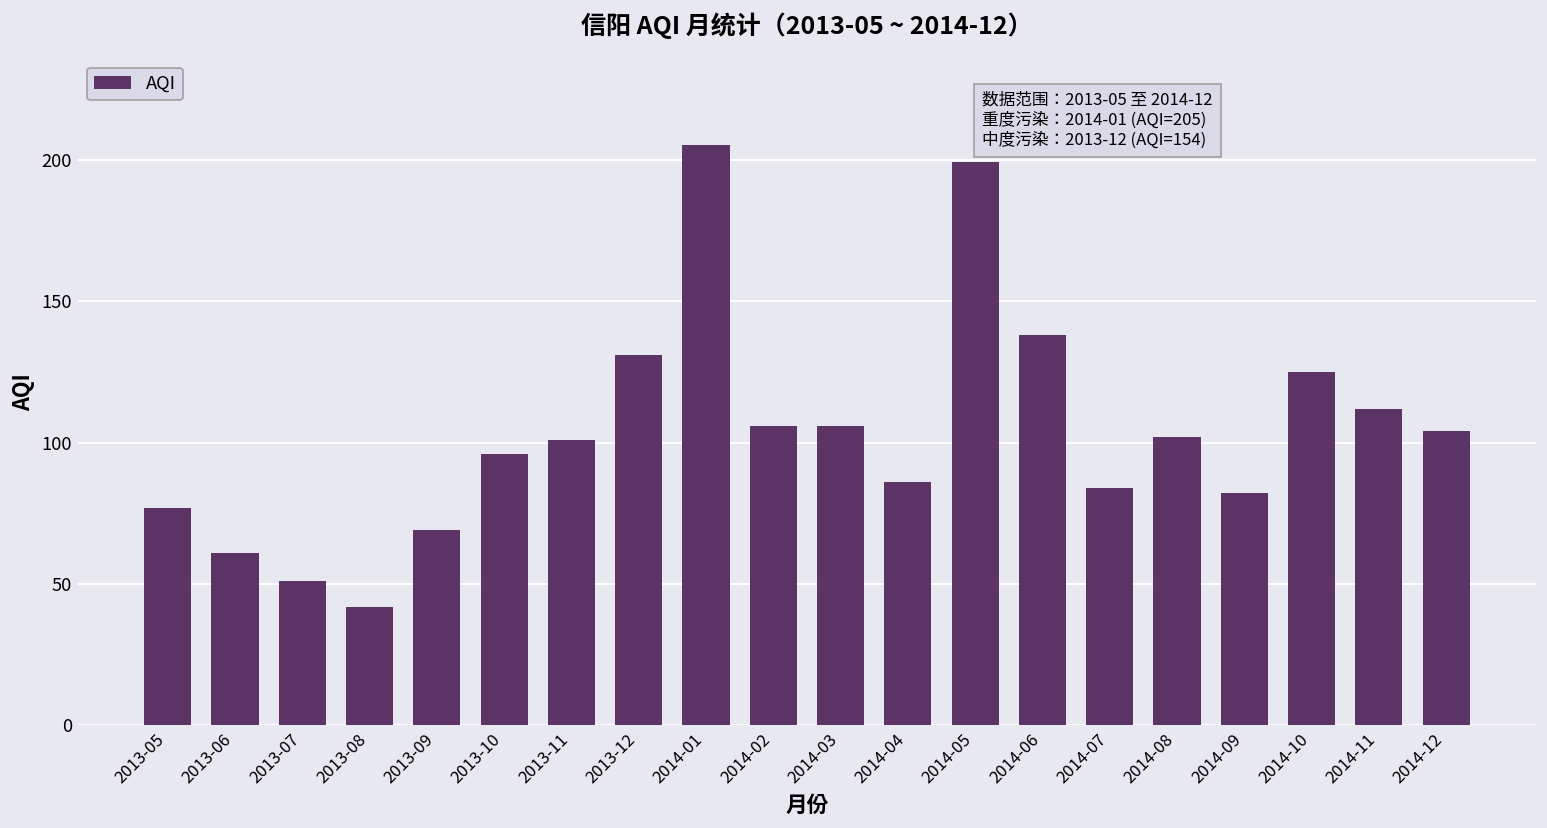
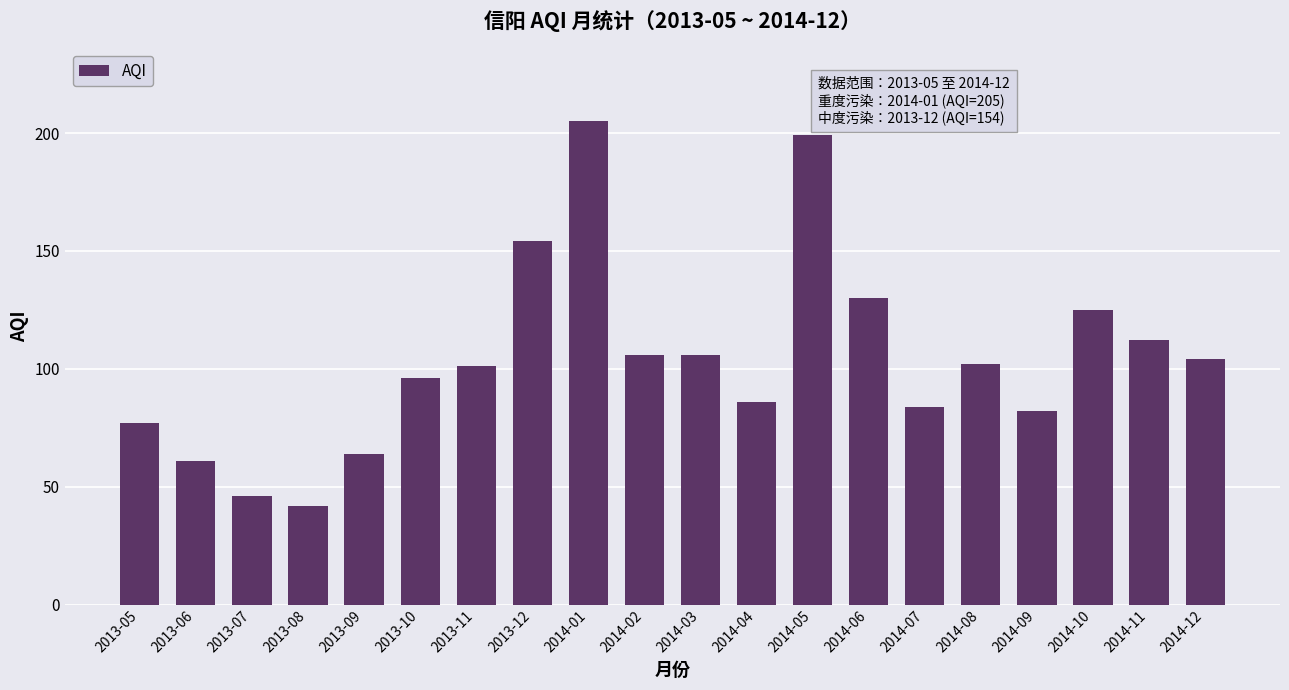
2013-07: 51 -> 46
2013-09: 69 -> 64
2013-12: 131 -> 154
2014-06: 138 -> 130
